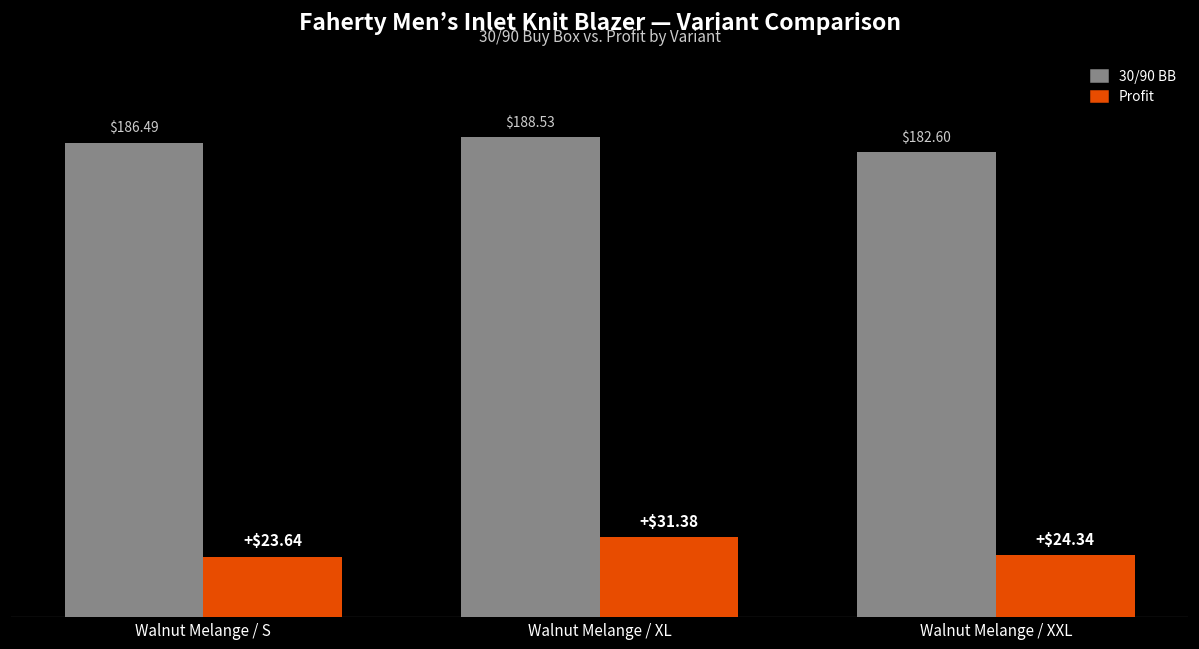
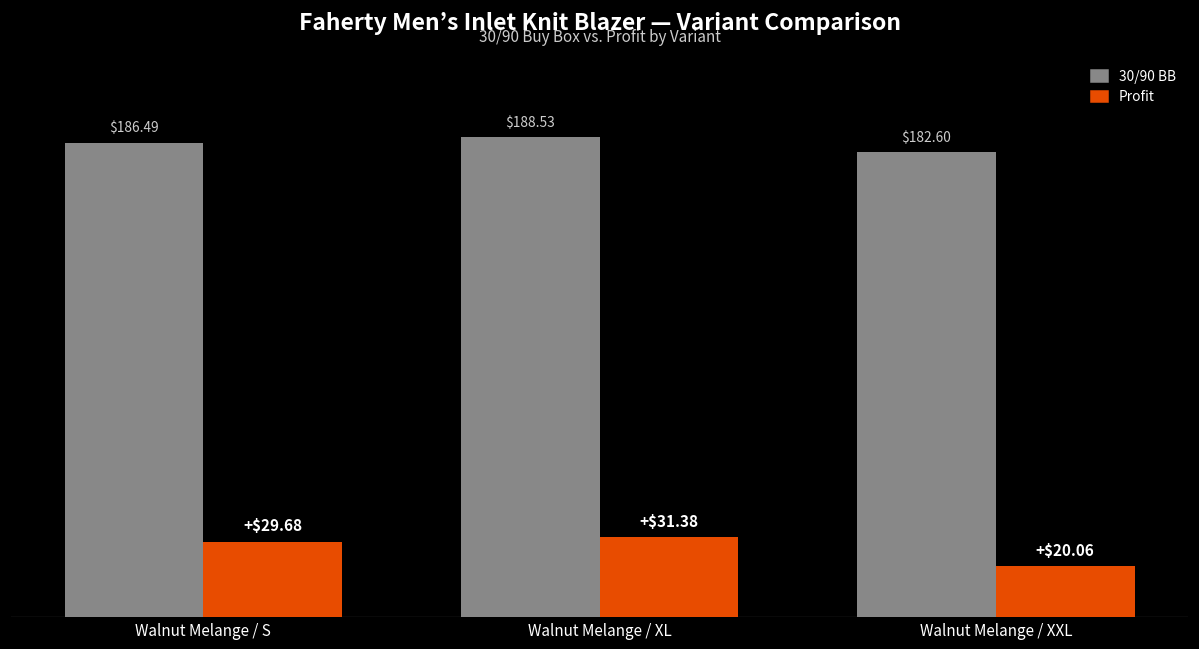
Profit, Walnut Melange / S: +$23.64 -> +$29.68
Profit, Walnut Melange / XXL: +$24.34 -> +$20.06
